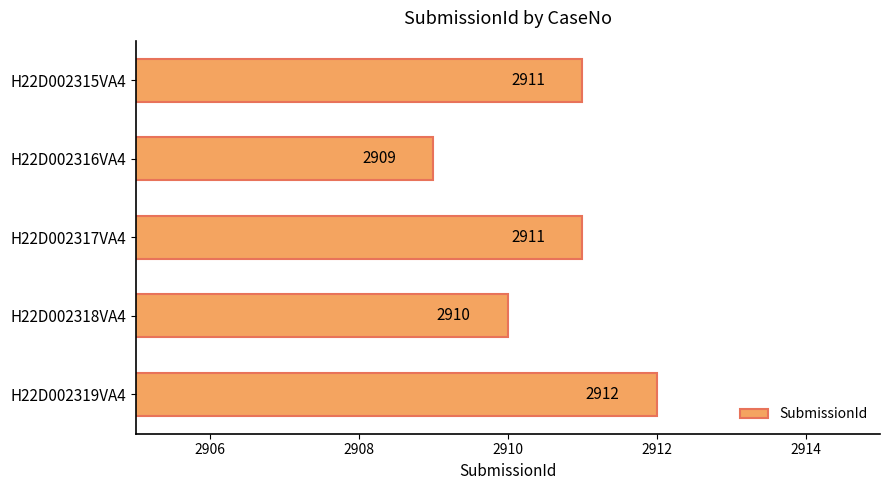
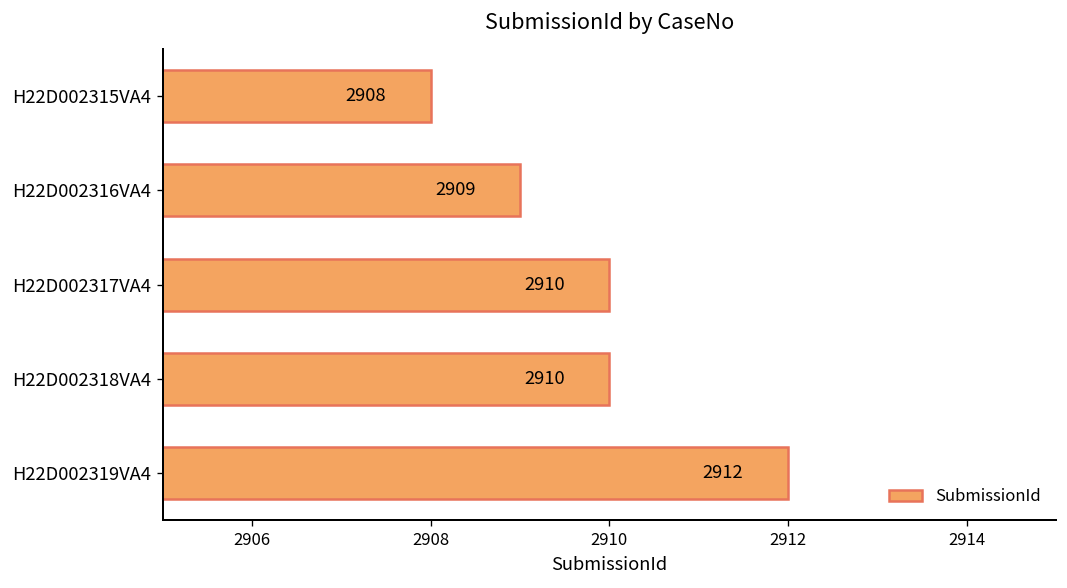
H22D002315VA4: 2911 -> 2908
H22D002317VA4: 2911 -> 2910
